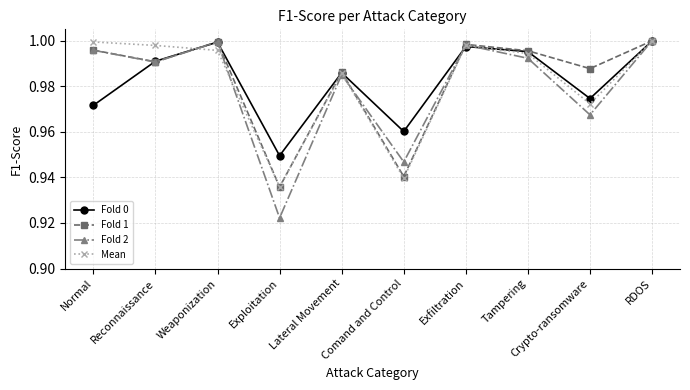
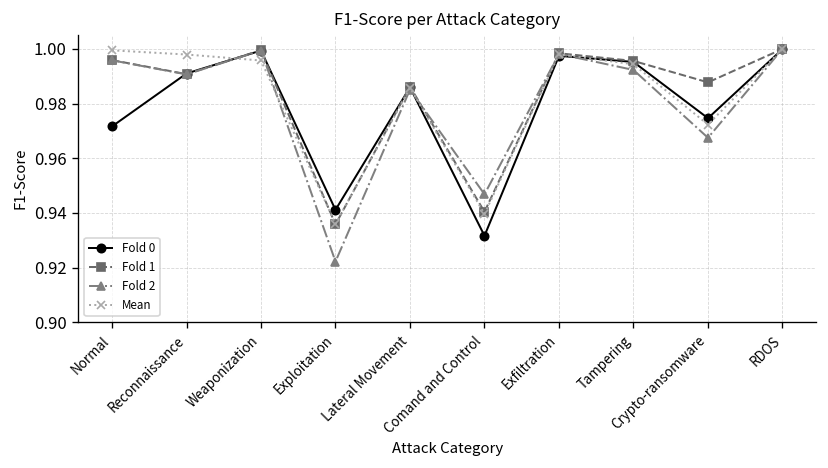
Fold 0, Exploitation: 0.950 -> 0.941
Fold 0, Comand and Control: 0.960 -> 0.932
